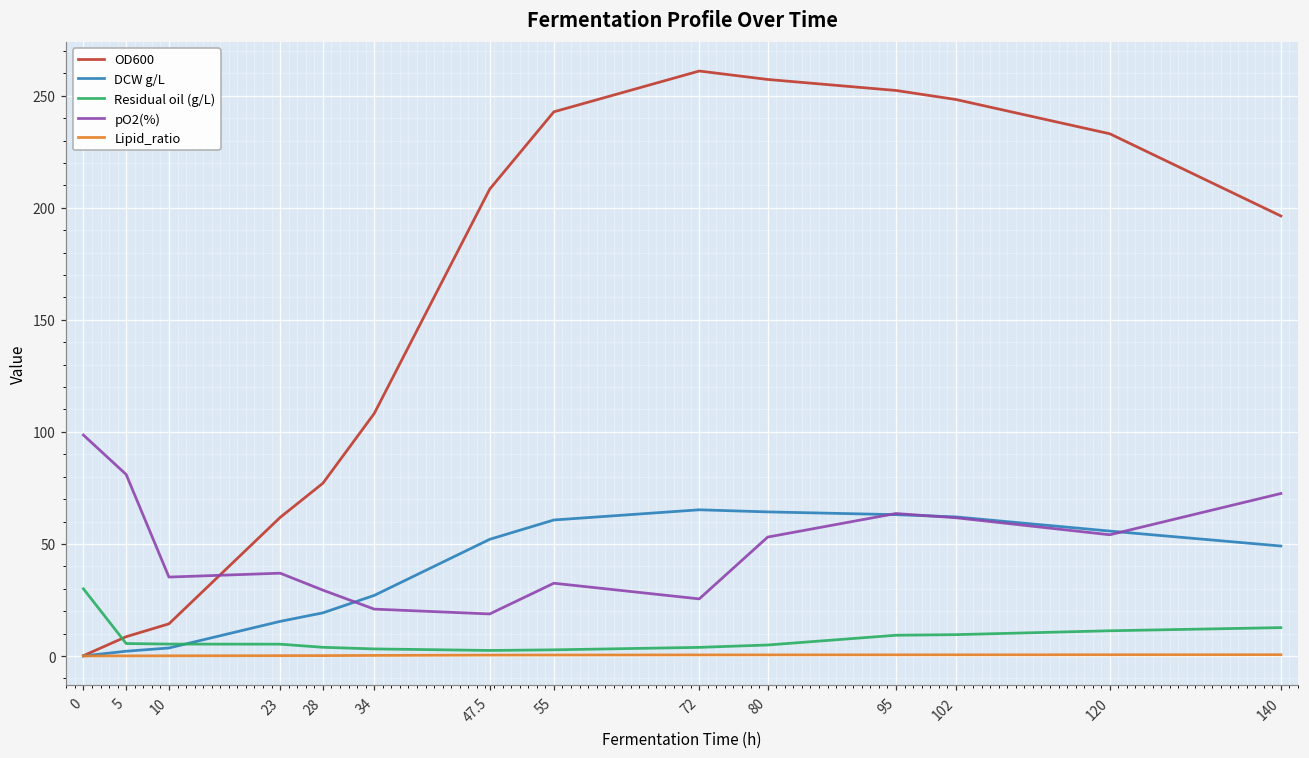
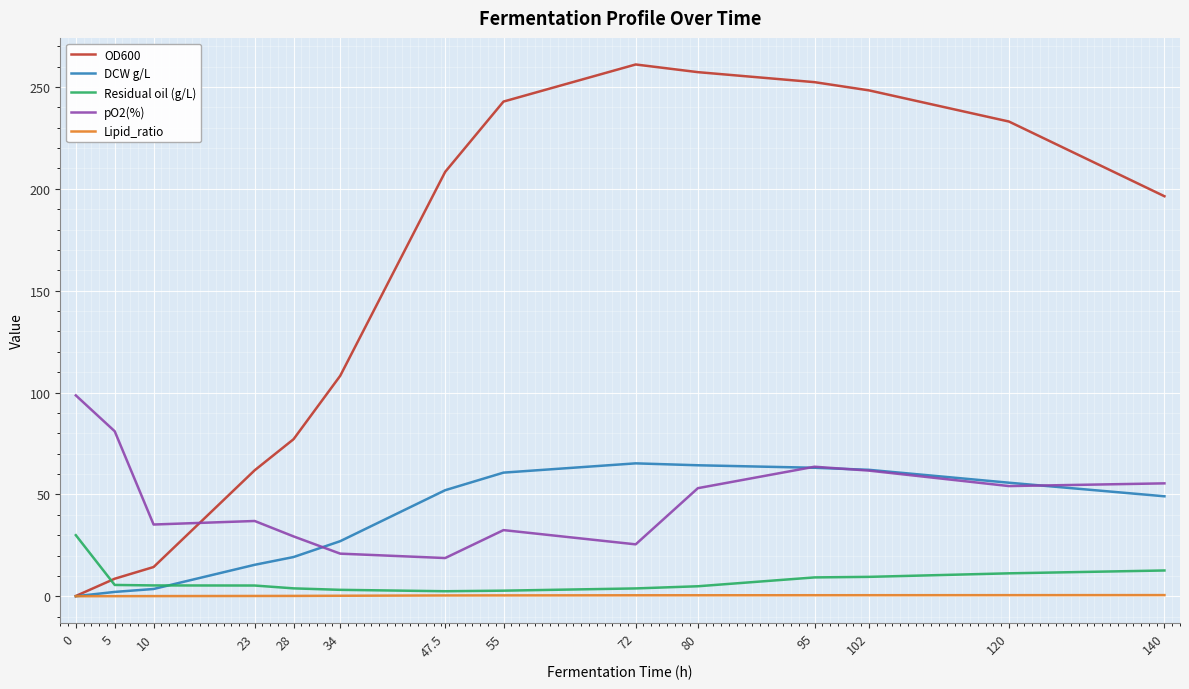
pO2(%), 140: 73 -> 55
